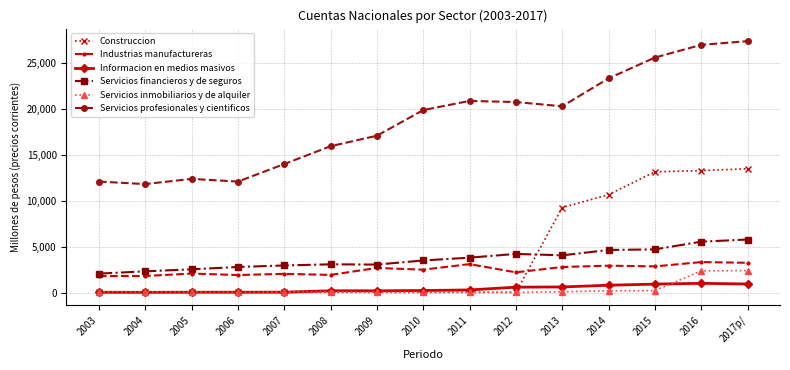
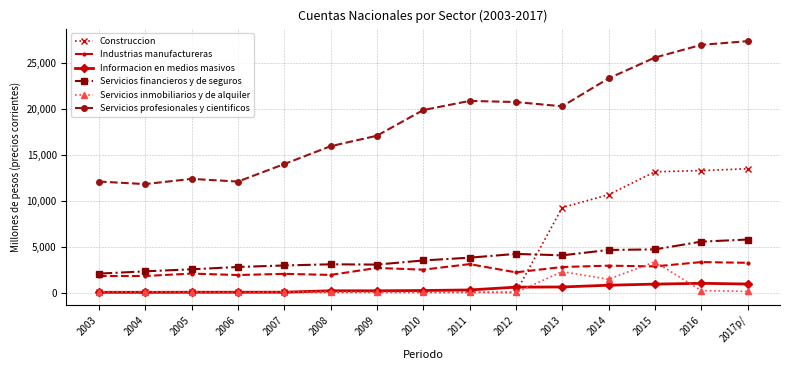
Servicios inmobiliarios y de alquiler, 2013: 0 -> 2,000
Servicios inmobiliarios y de alquiler, 2014: 0 -> 1,000
Servicios inmobiliarios y de alquiler, 2015: 0 -> 3,000
Servicios inmobiliarios y de alquiler, 2016: 2,000 -> 0
Servicios inmobiliarios y de alquiler, 2017p/: 2,000 -> 0
